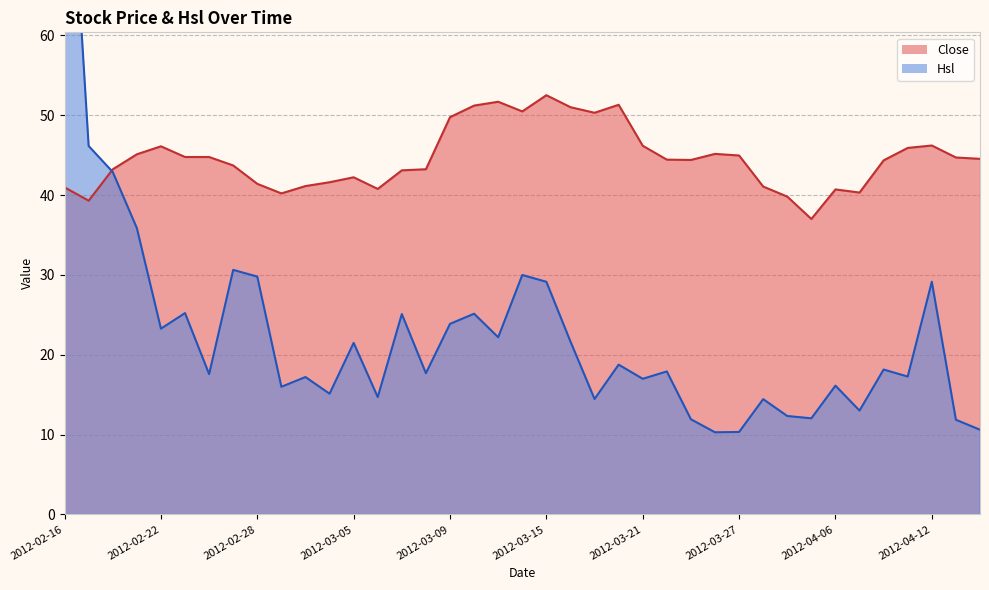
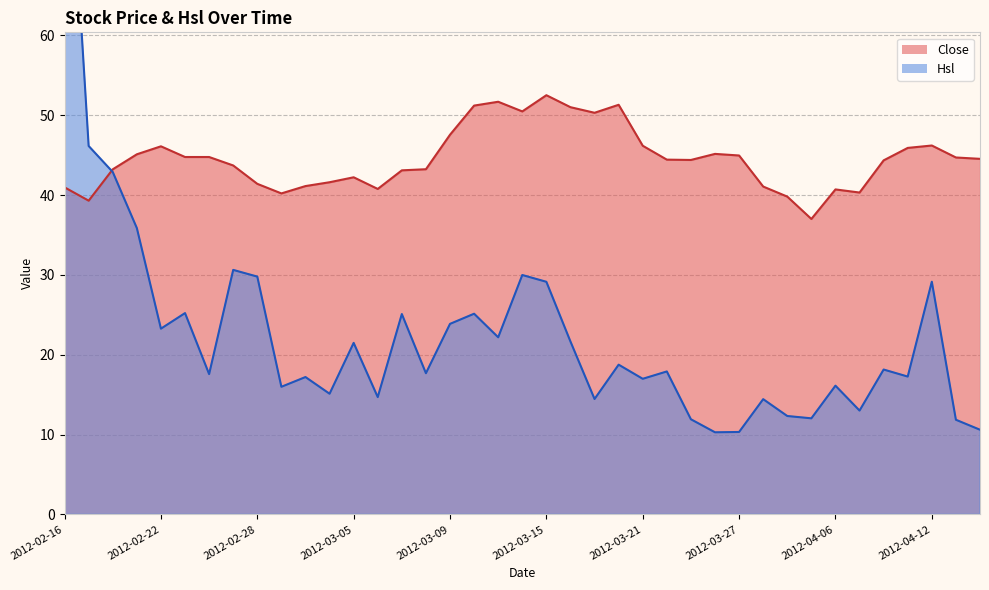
Close, 2012-03-09: 50 -> 48
